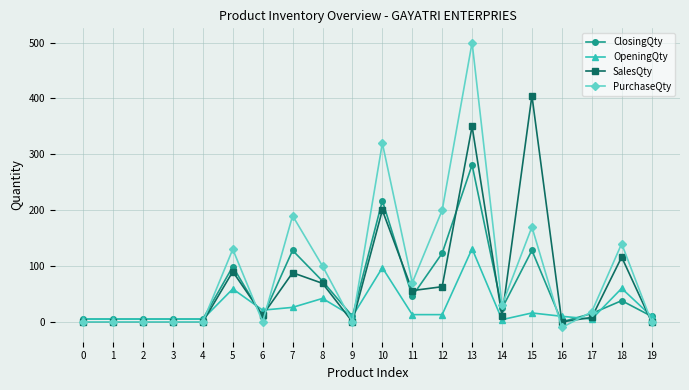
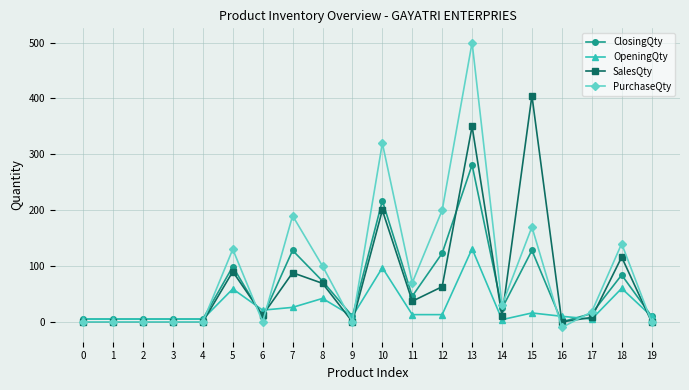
SalesQty, 11: 60 -> 40
ClosingQty, 18: 40 -> 80
